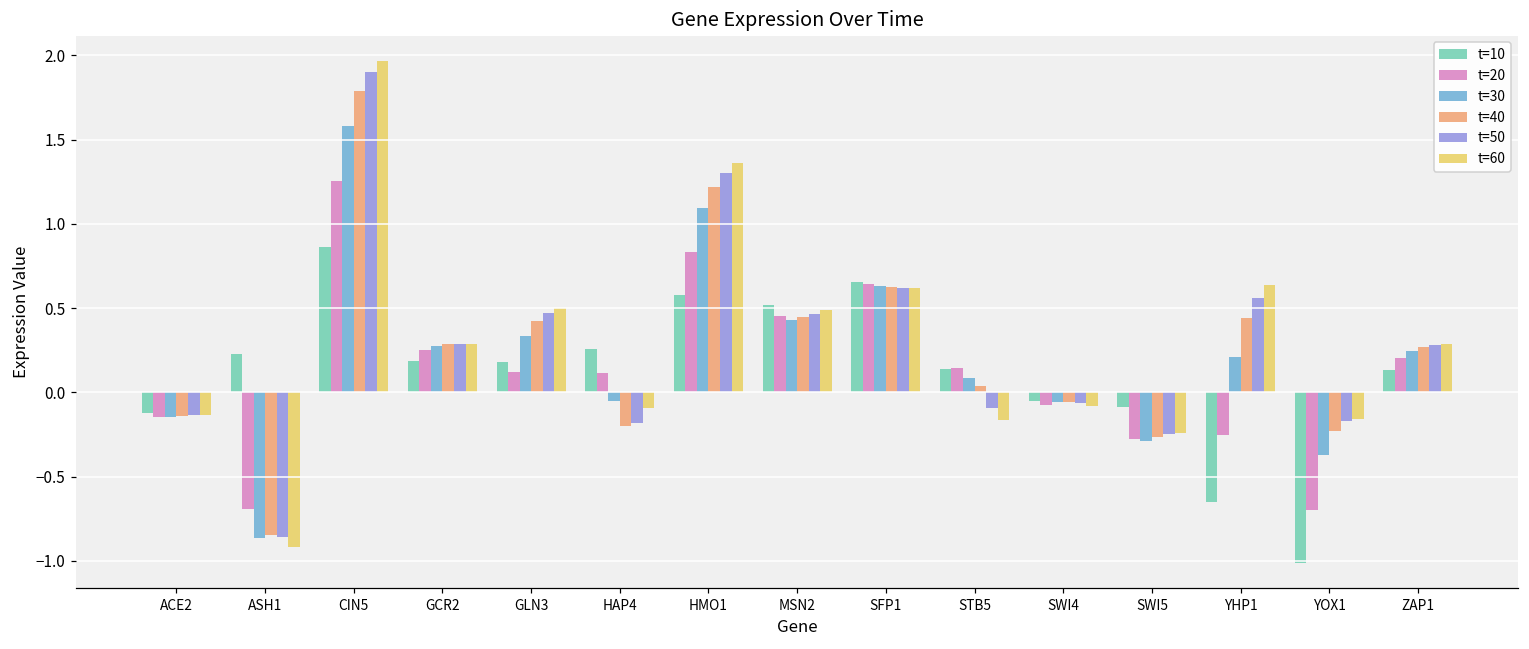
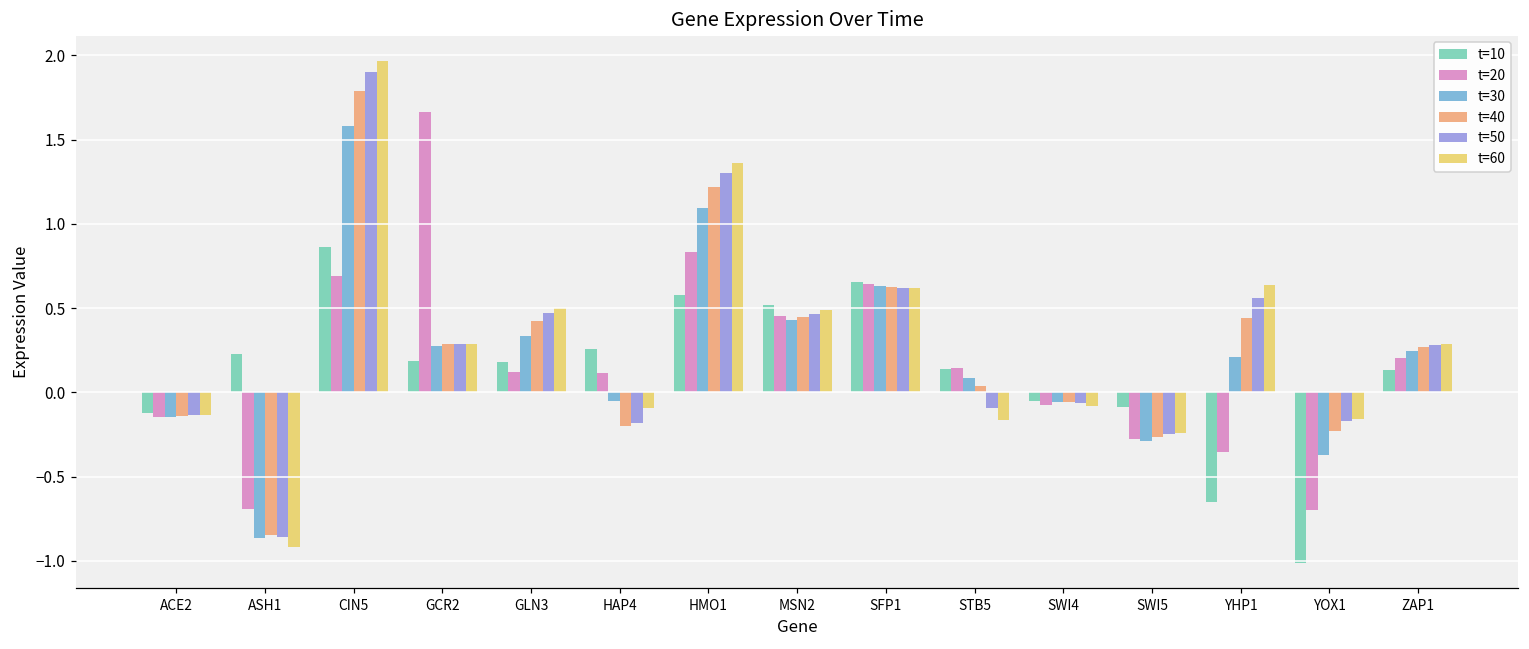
t=20, CIN5: 1.26 -> 0.69
t=20, GCR2: 0.25 -> 1.67
t=20, YHP1: -0.25 -> -0.35
